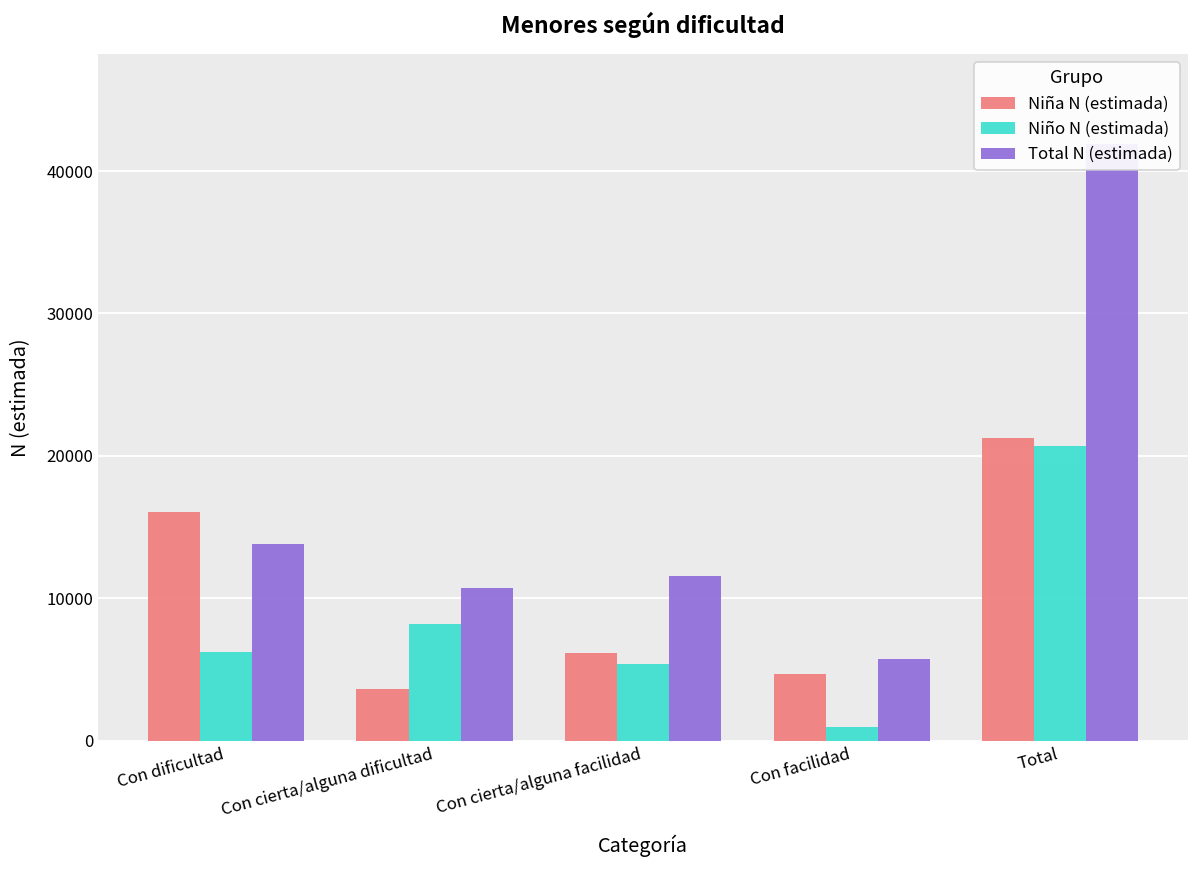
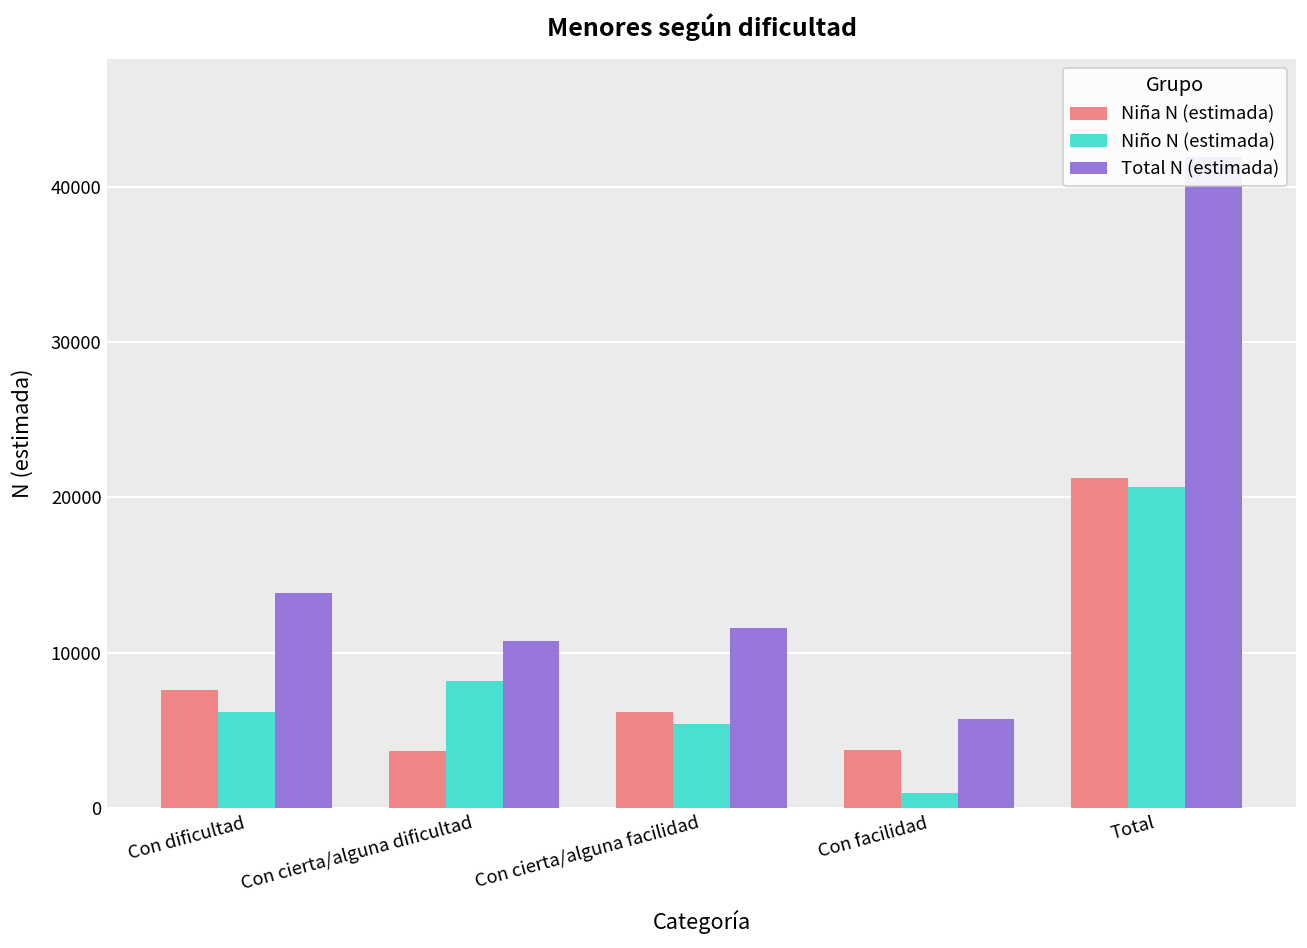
Niña N (estimada), Con dificultad: 16100 -> 7600
Niña N (estimada), Con facilidad: 4700 -> 3800
